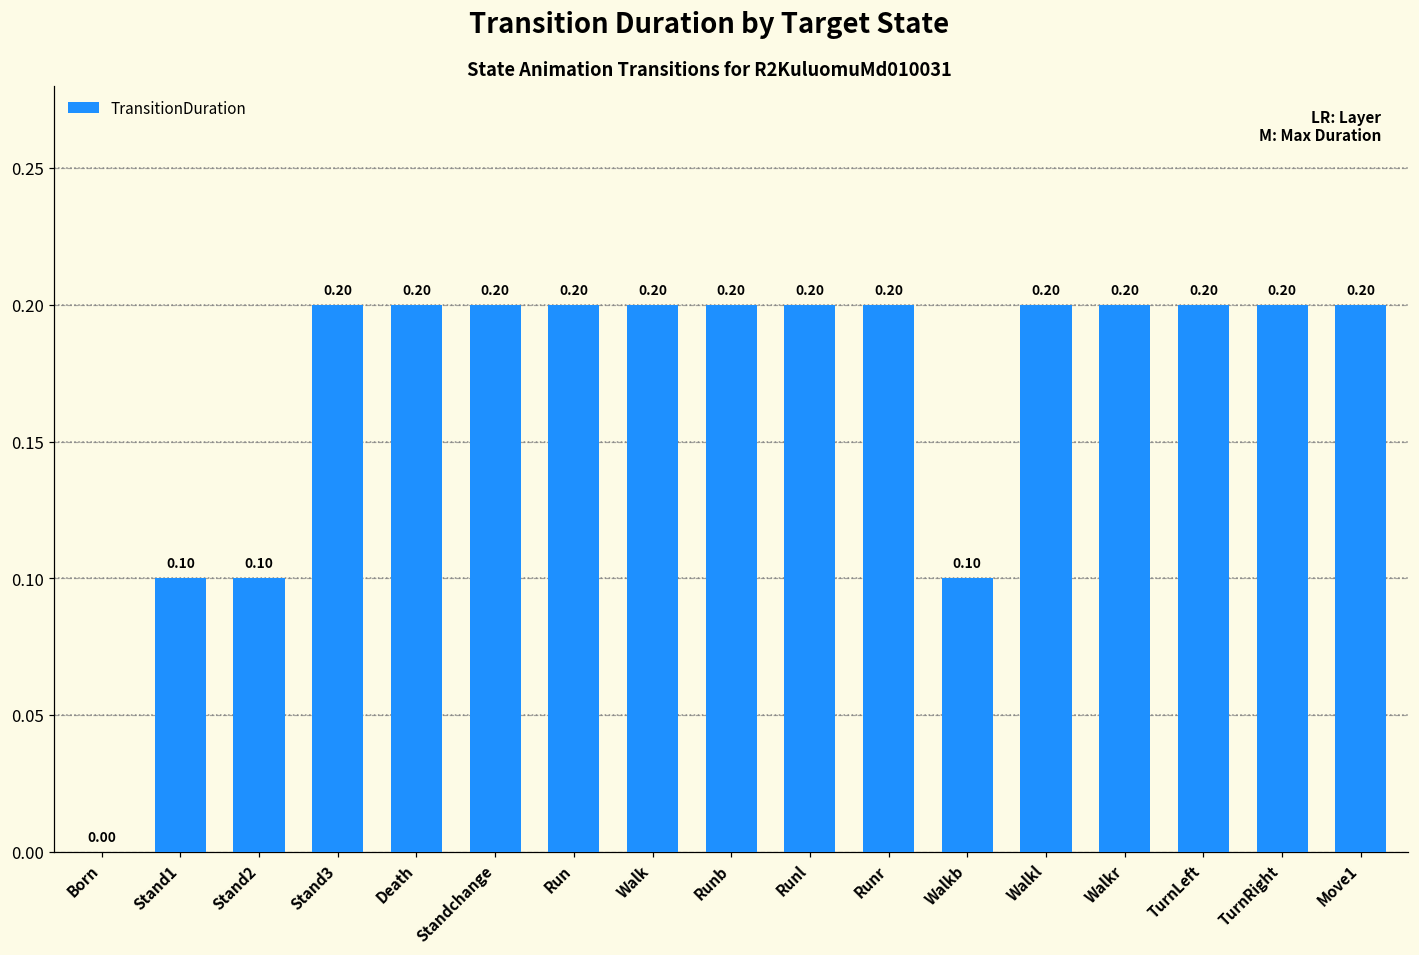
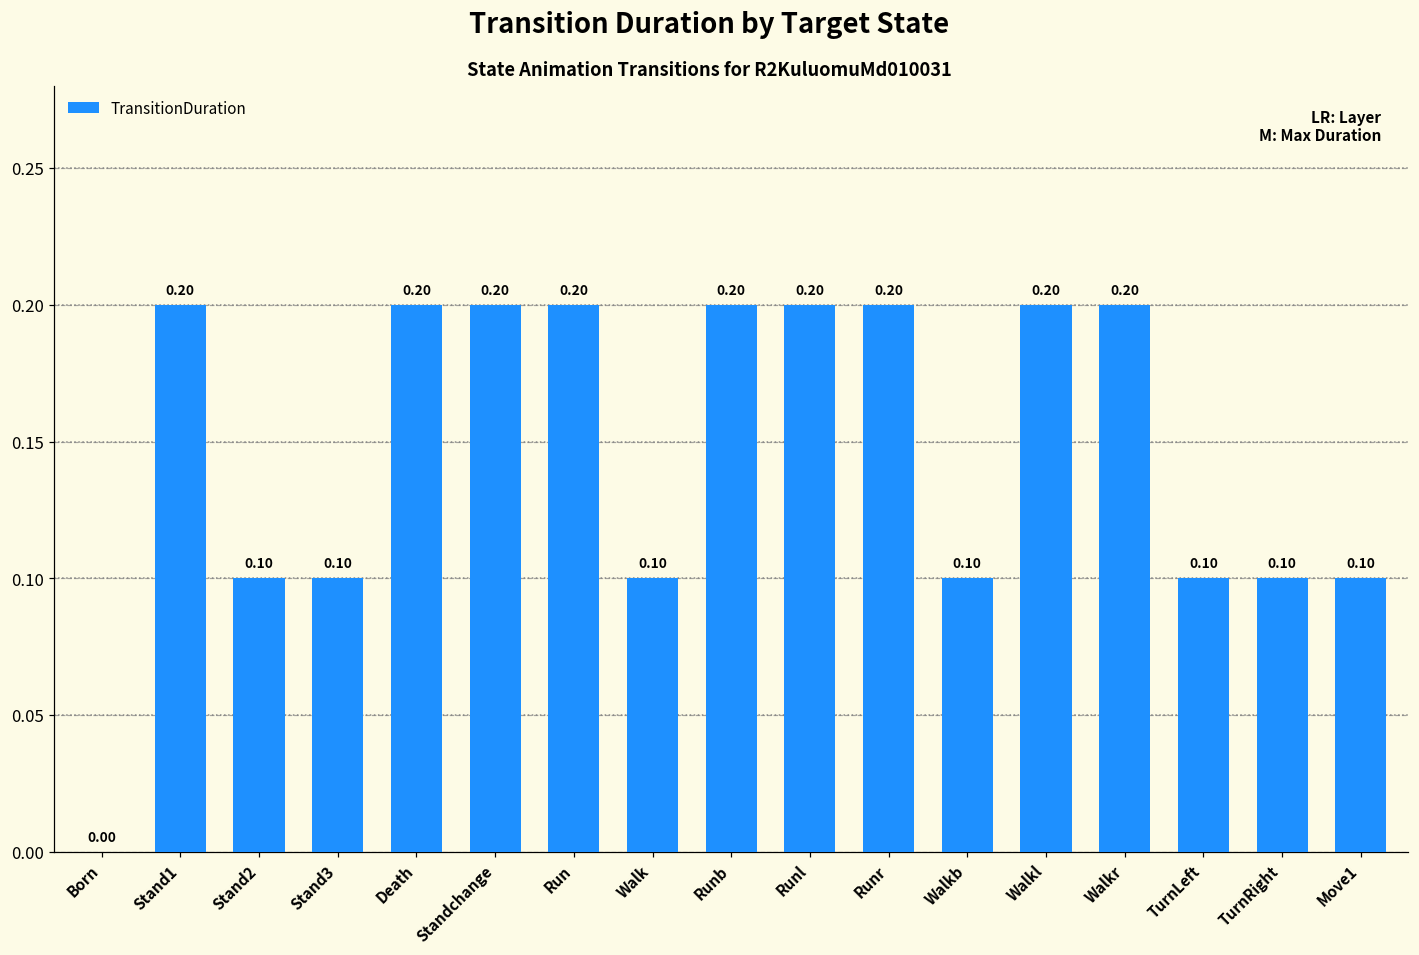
Stand1: 0.10 -> 0.20
Stand3: 0.20 -> 0.10
Walk: 0.20 -> 0.10
TurnLeft: 0.20 -> 0.10
TurnRight: 0.20 -> 0.10
Move1: 0.20 -> 0.10
